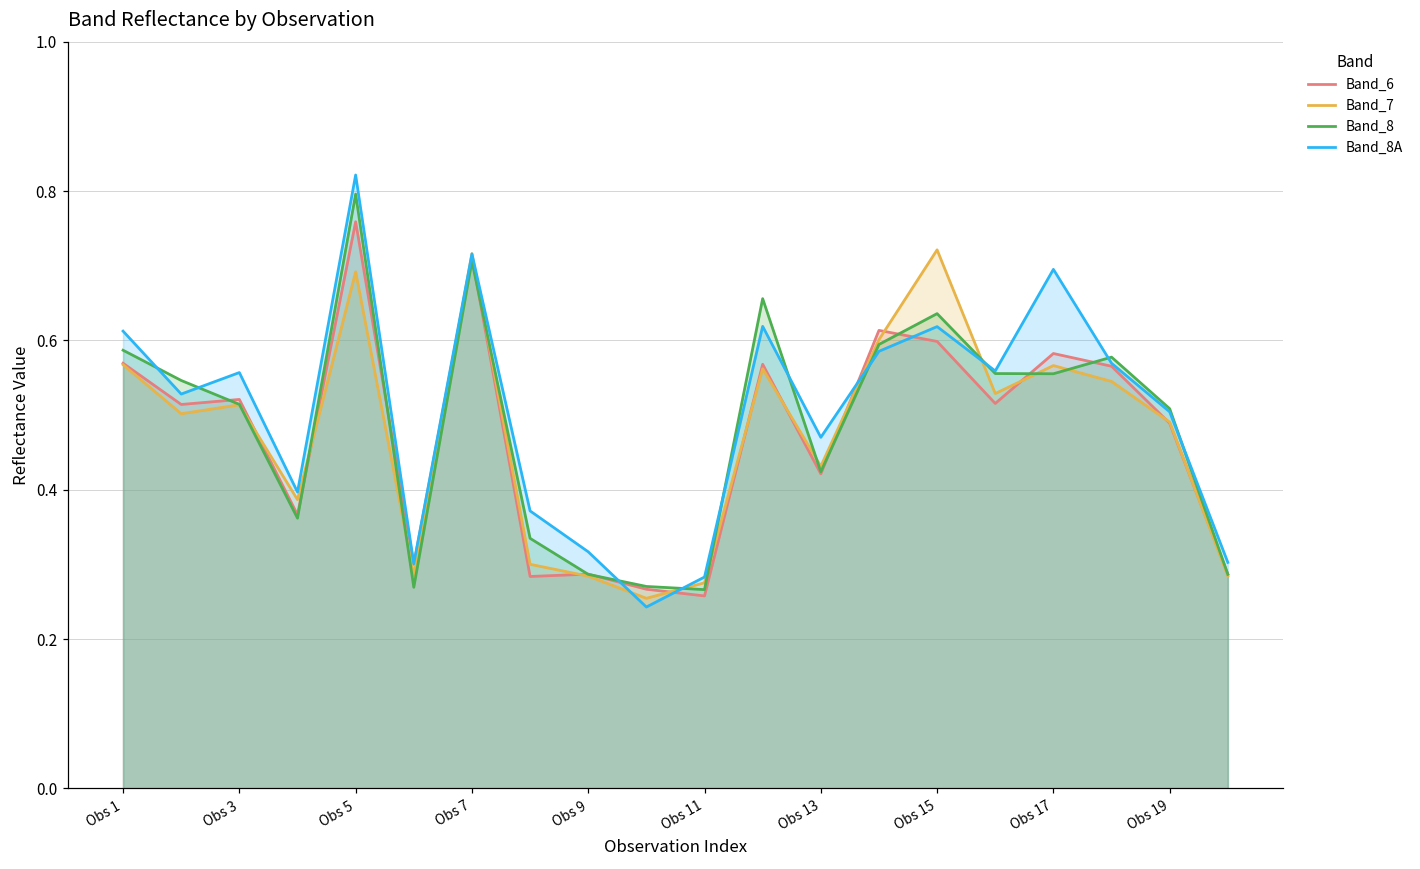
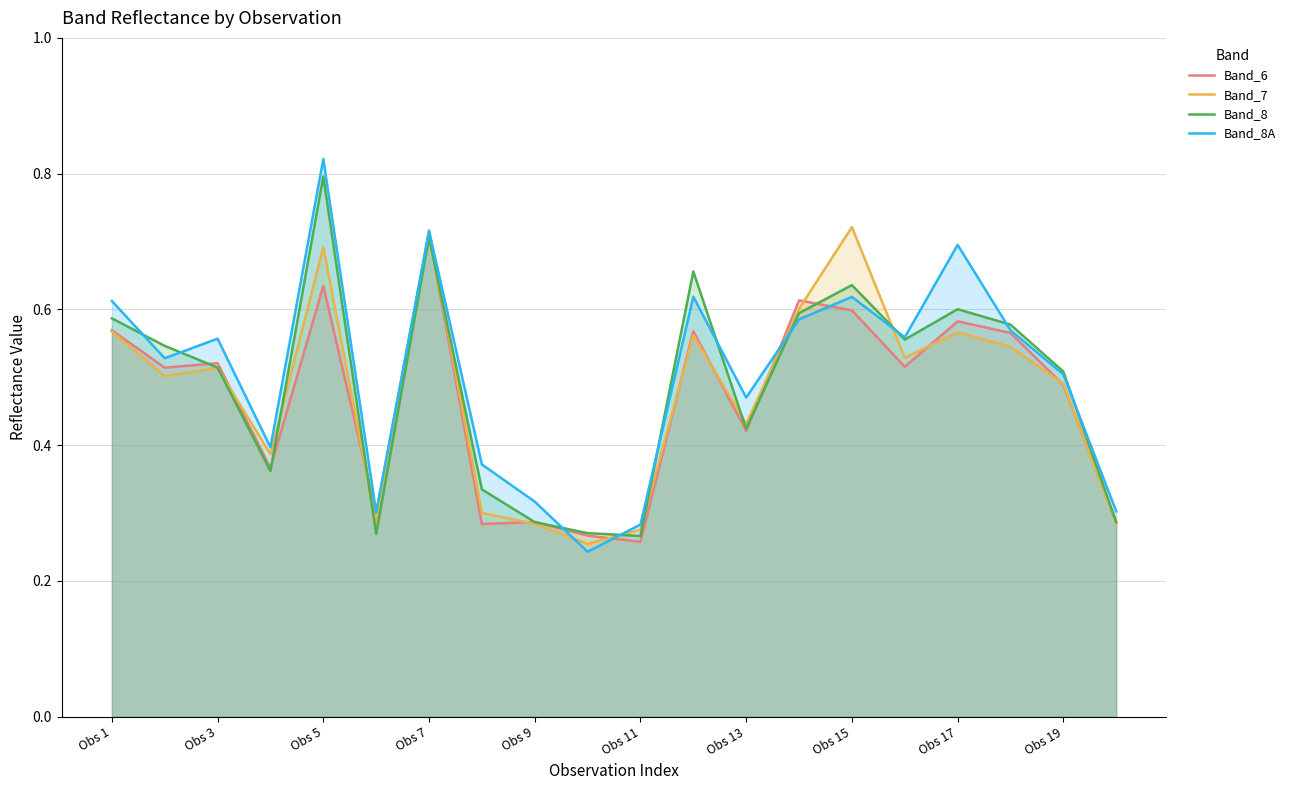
Band_6, Obs 5: 0.76 -> 0.63
Band_8, Obs 17: 0.56 -> 0.60
